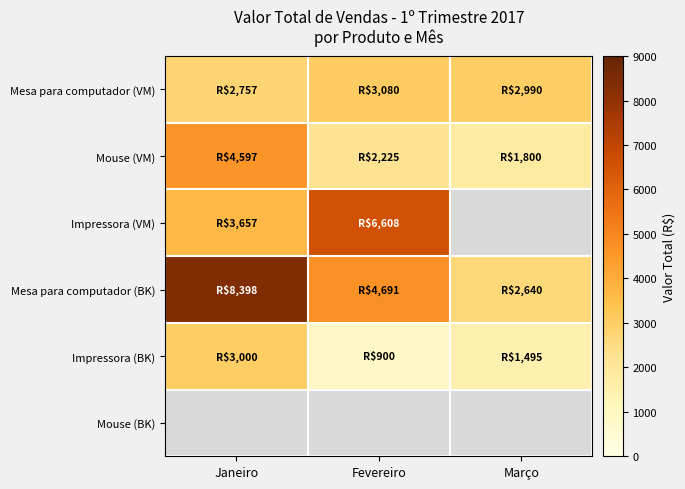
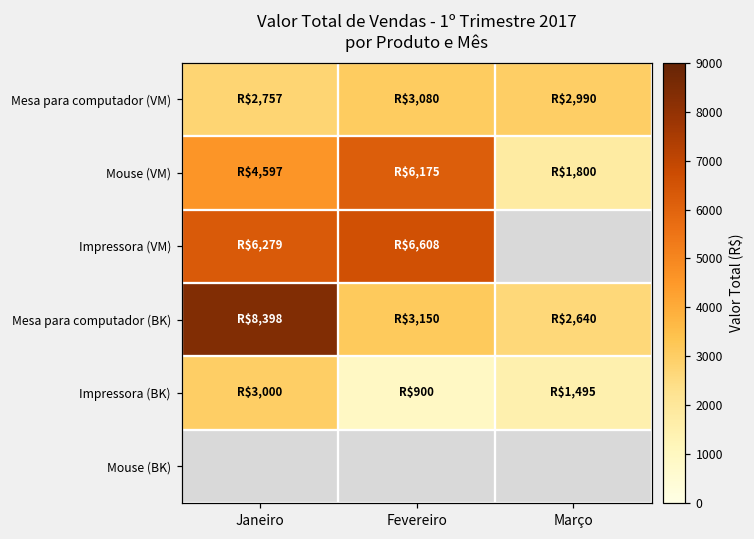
Mouse (VM), Fevereiro: $2,225 -> $6,175
Impressora (VM), Janeiro: $3,657 -> $6,279
Mesa para computador (BK), Fevereiro: $4,691 -> $3,150
